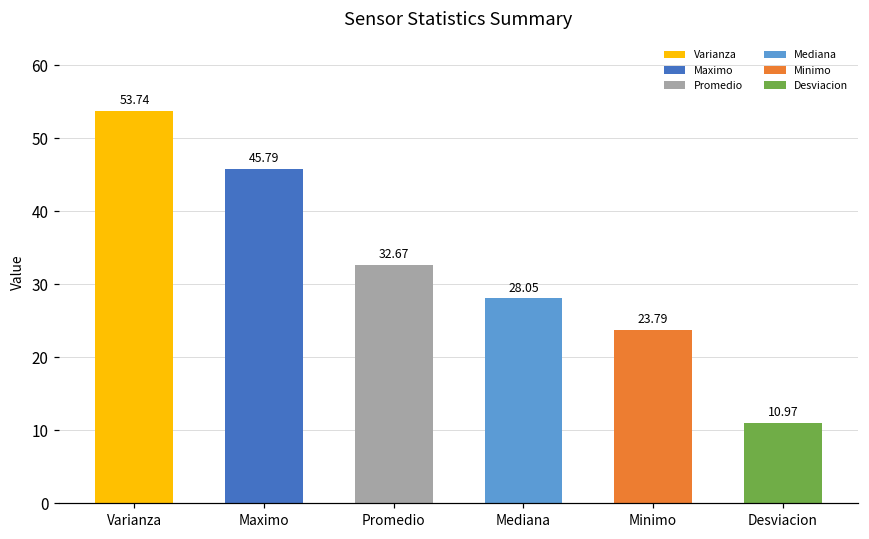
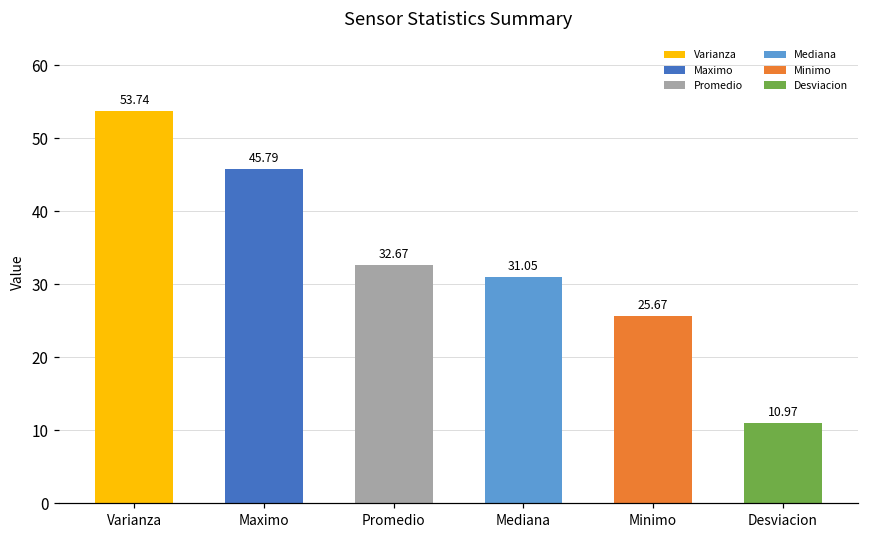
Mediana: 28.05 -> 31.05
Minimo: 23.79 -> 25.67
